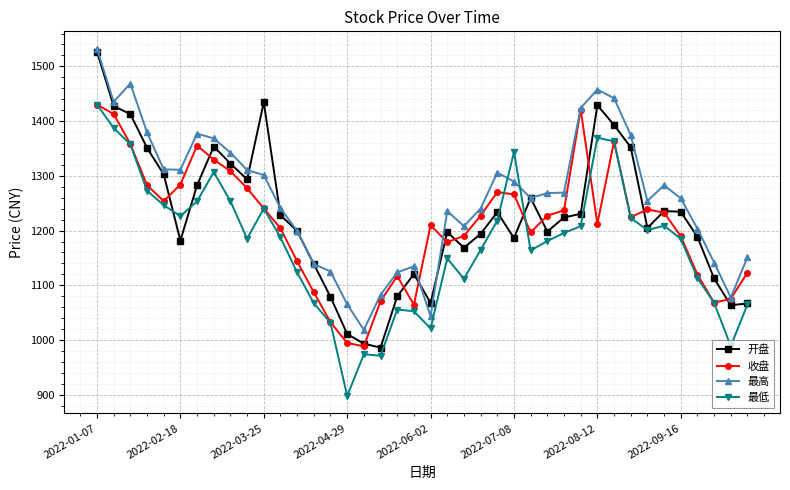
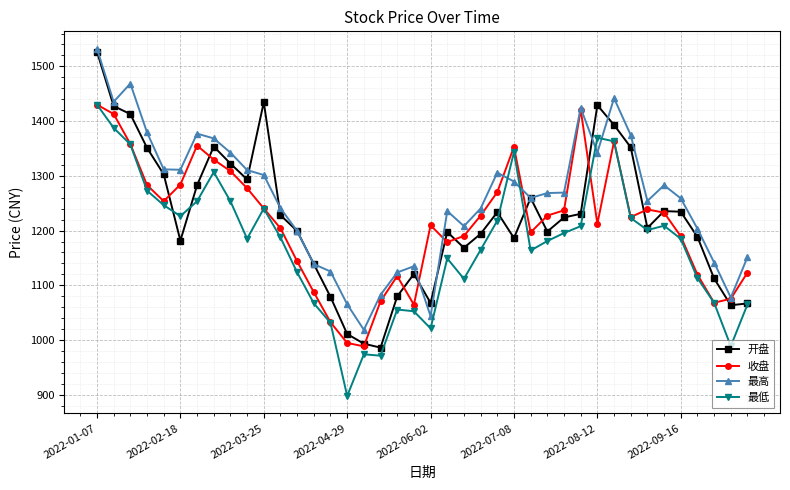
收盘, 2022-07-08: 1270 -> 1350
最高, 2022-08-12: 1460 -> 1340
